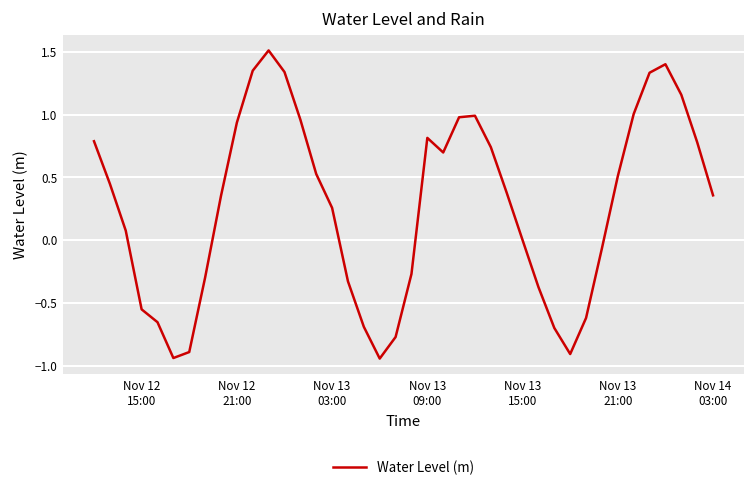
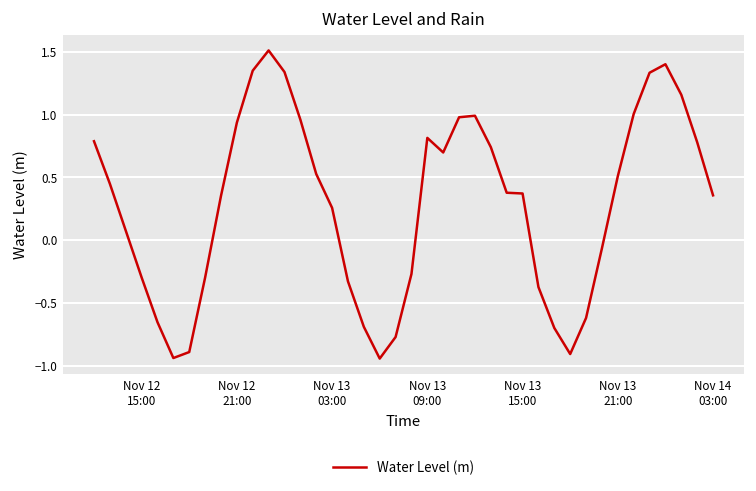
Nov 12 15:00: -0.55 -> -0.30
Nov 13 15:00: 0.00 -> 0.37
